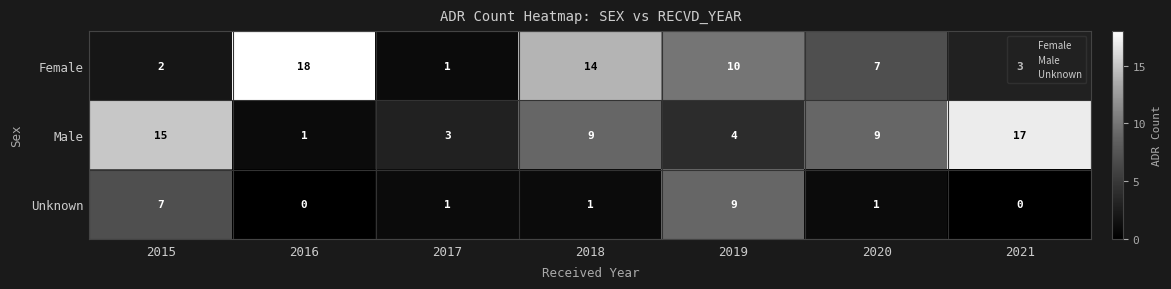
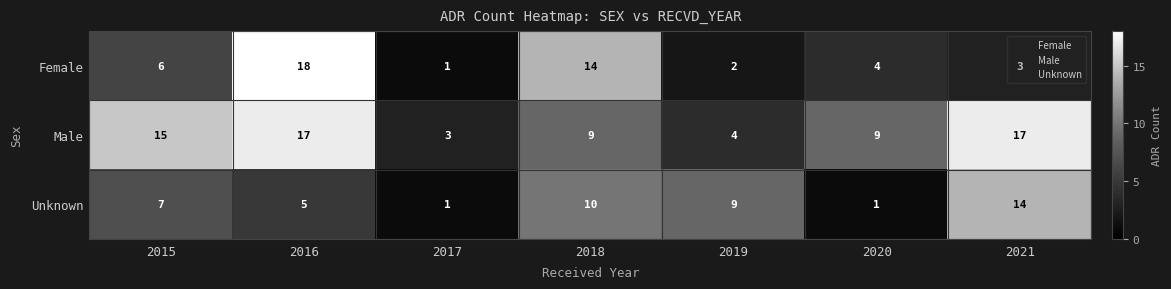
Female, 2015: 2 -> 6
Female, 2019: 10 -> 2
Female, 2020: 7 -> 4
Male, 2016: 1 -> 17
Unknown, 2016: 0 -> 5
Unknown, 2018: 1 -> 10
Unknown, 2021: 0 -> 14
